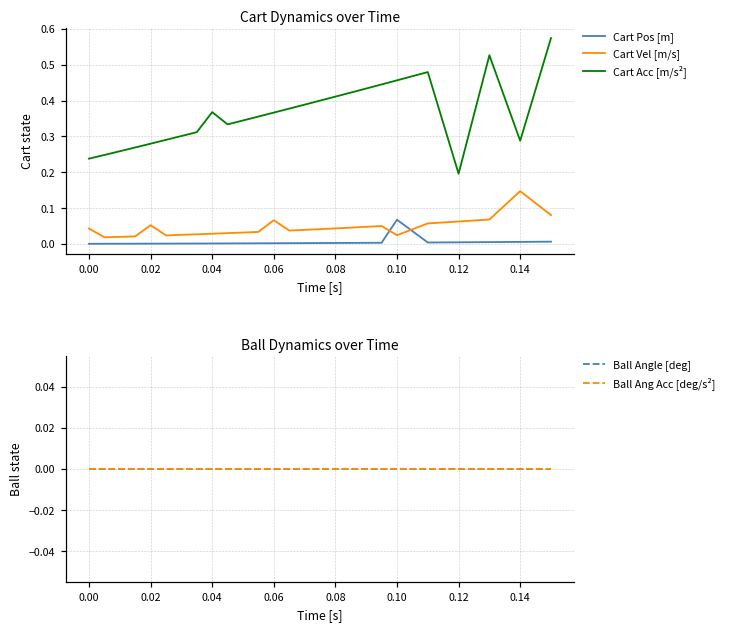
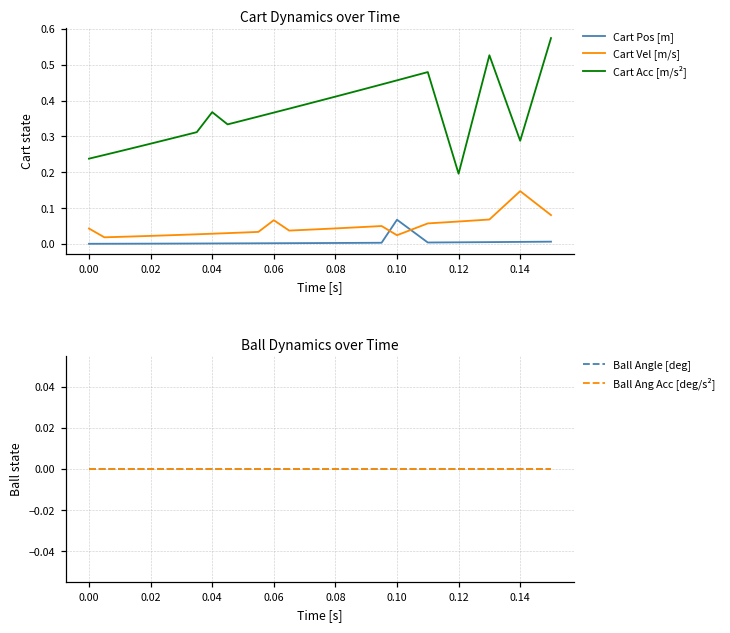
Cart Dynamics over Time, Cart Vel [m/s], 0.02: 0.05 -> 0.02
